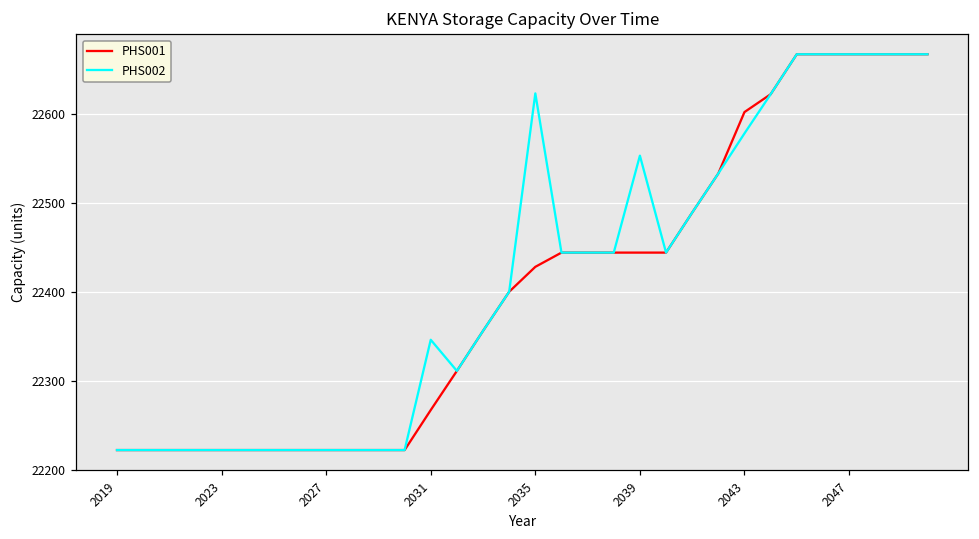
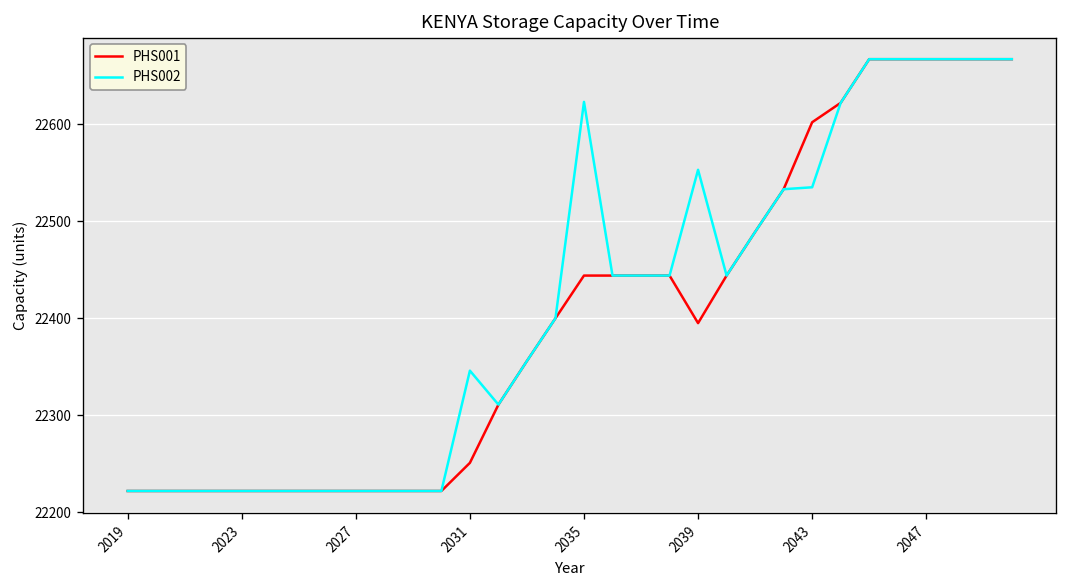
PHS001, 2031: 22270 -> 22250
PHS001, 2035: 22430 -> 22440
PHS001, 2039: 22440 -> 22400
PHS002, 2043: 22580 -> 22540
